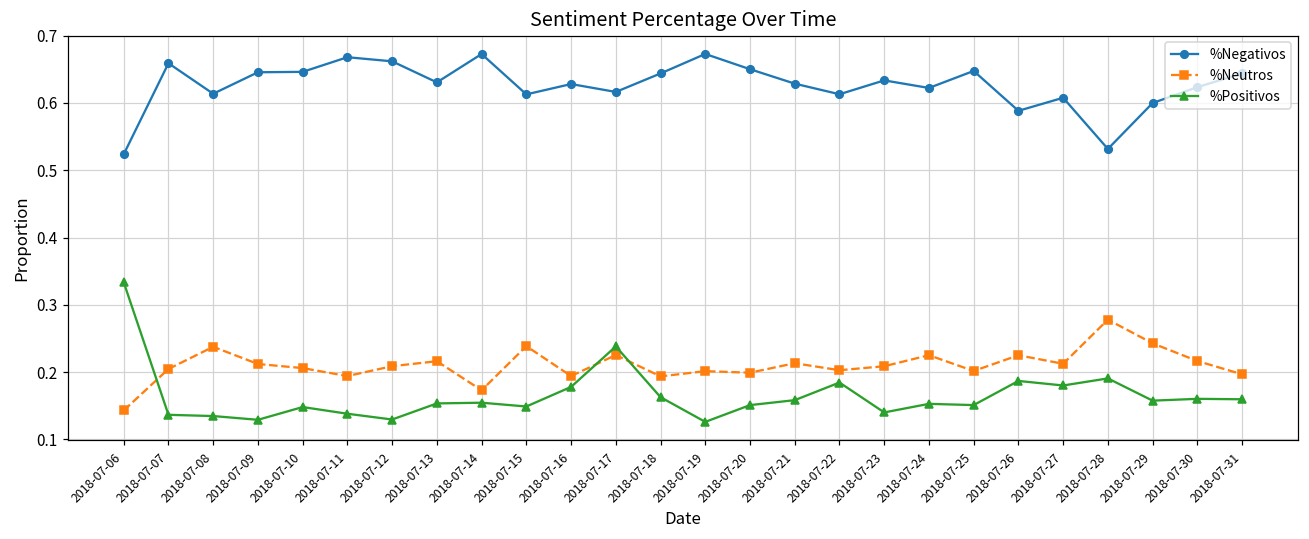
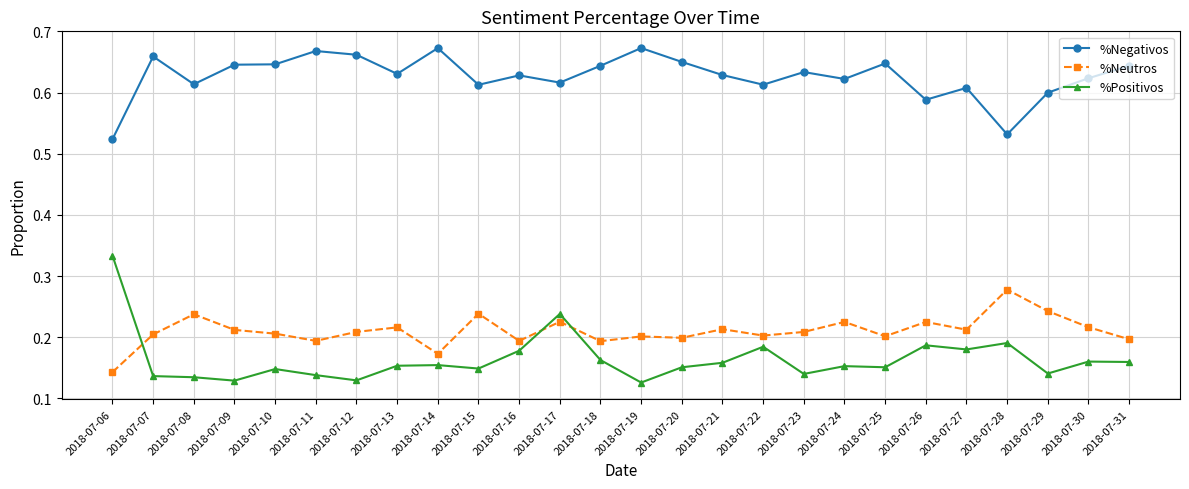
%Positivos, 2018-07-29: 0.16 -> 0.14
